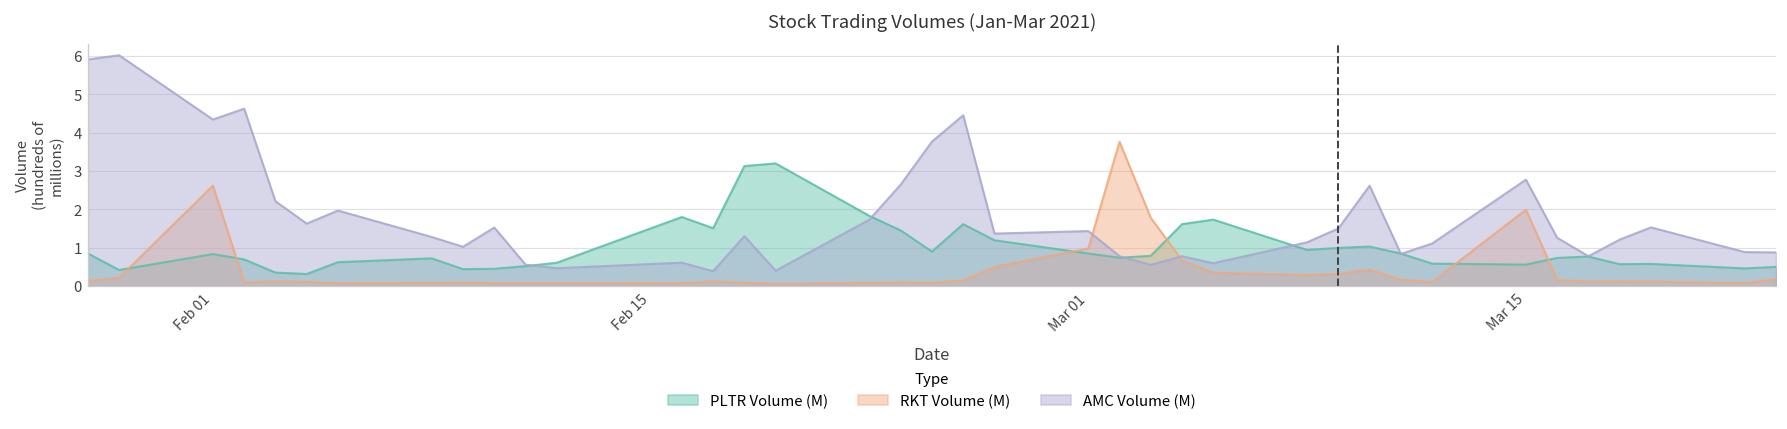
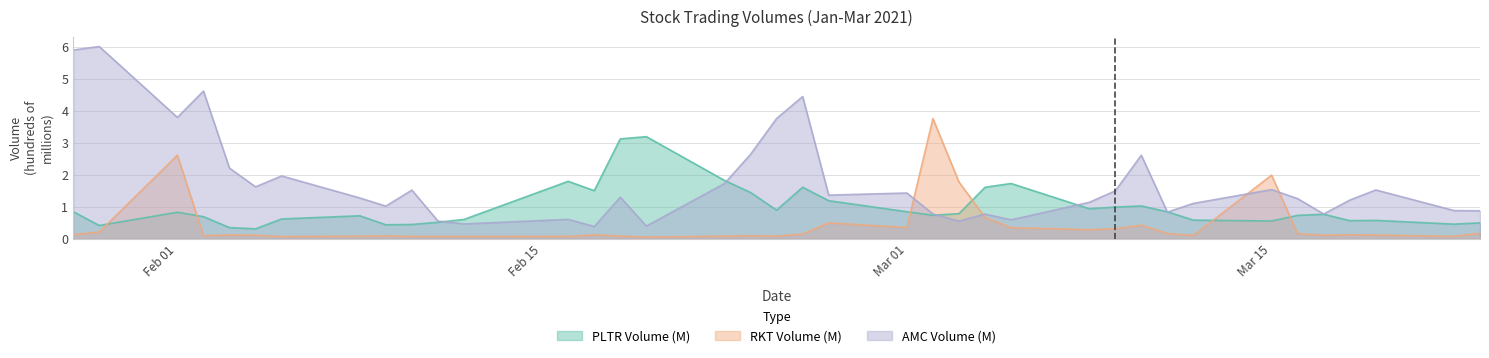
AMC Volume (M), Feb 01: 4.3 -> 3.8
RKT Volume (M), Mar 01: 1.0 -> 0.4
AMC Volume (M), Mar 15: 2.8 -> 1.5
